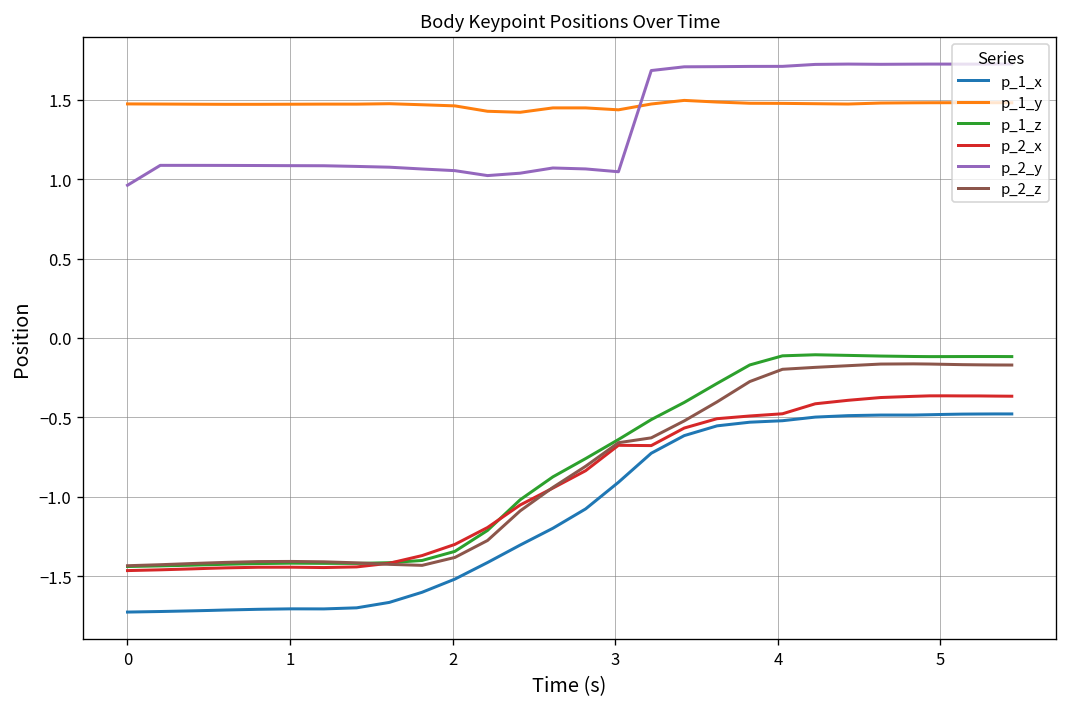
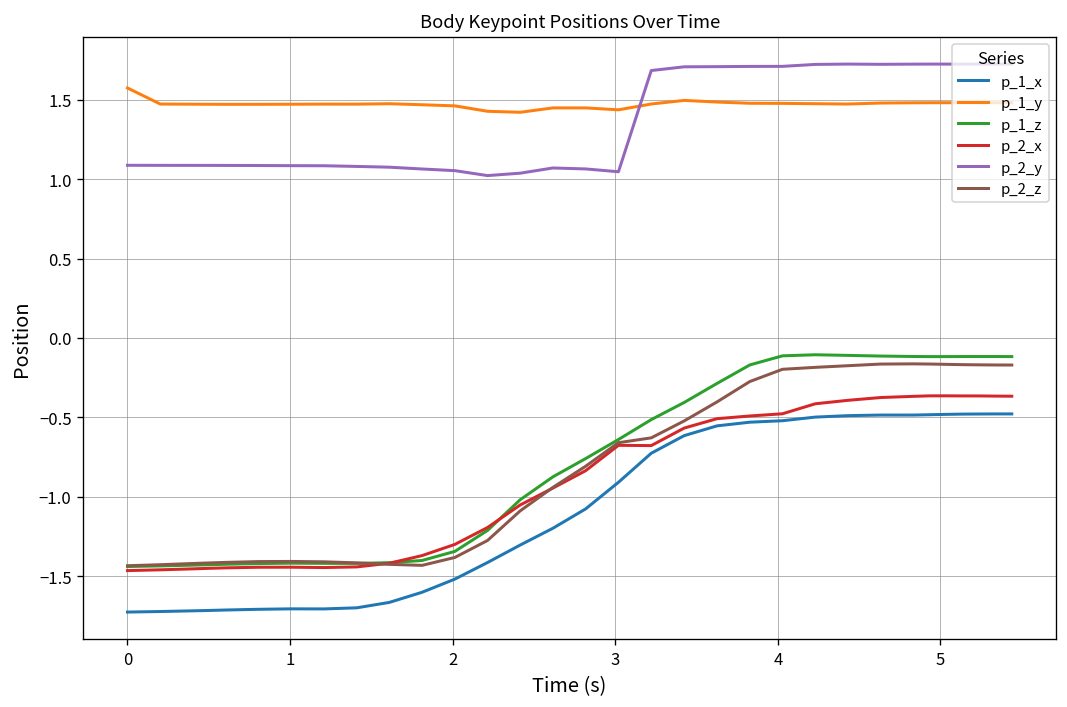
p_1_y, 0: 1.47 -> 1.57
p_2_y, 0: 0.96 -> 1.09
